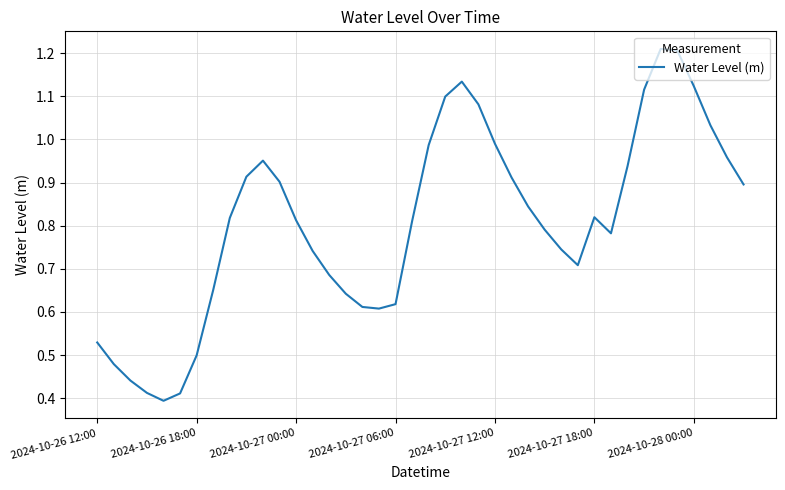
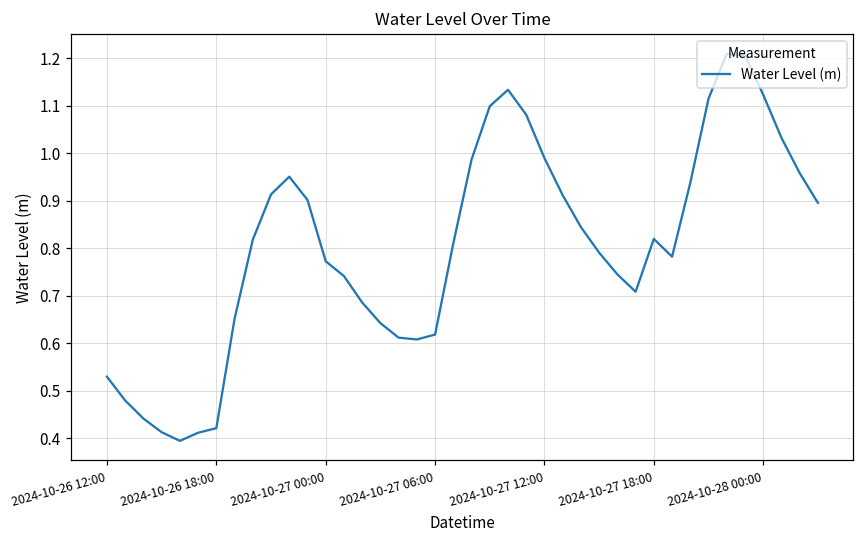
2024-10-26 18:00: 0.50 -> 0.42
2024-10-27 00:00: 0.81 -> 0.77
